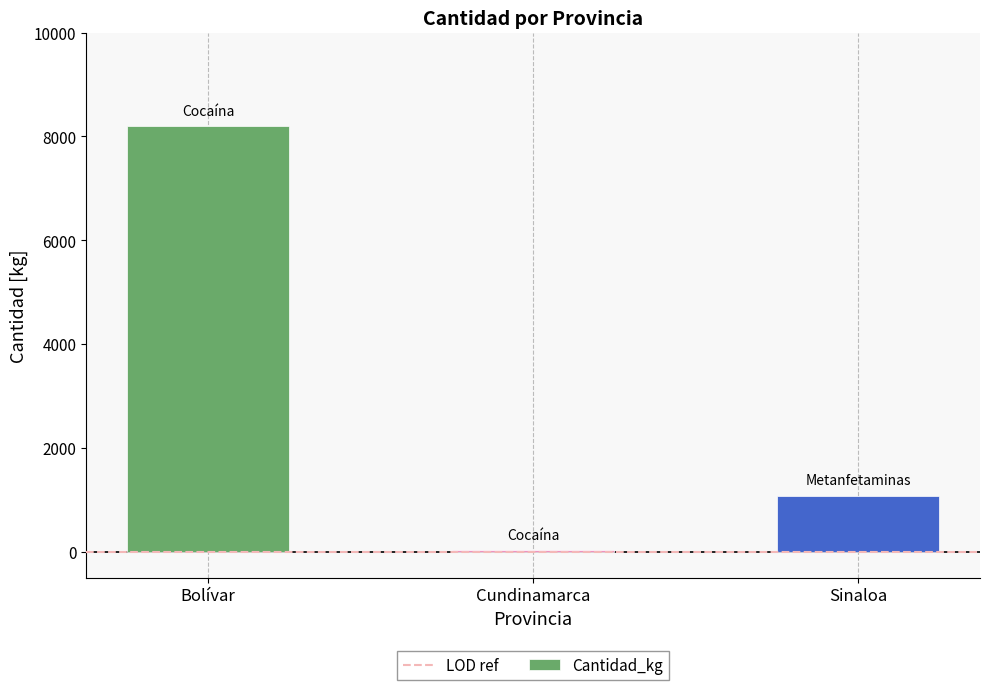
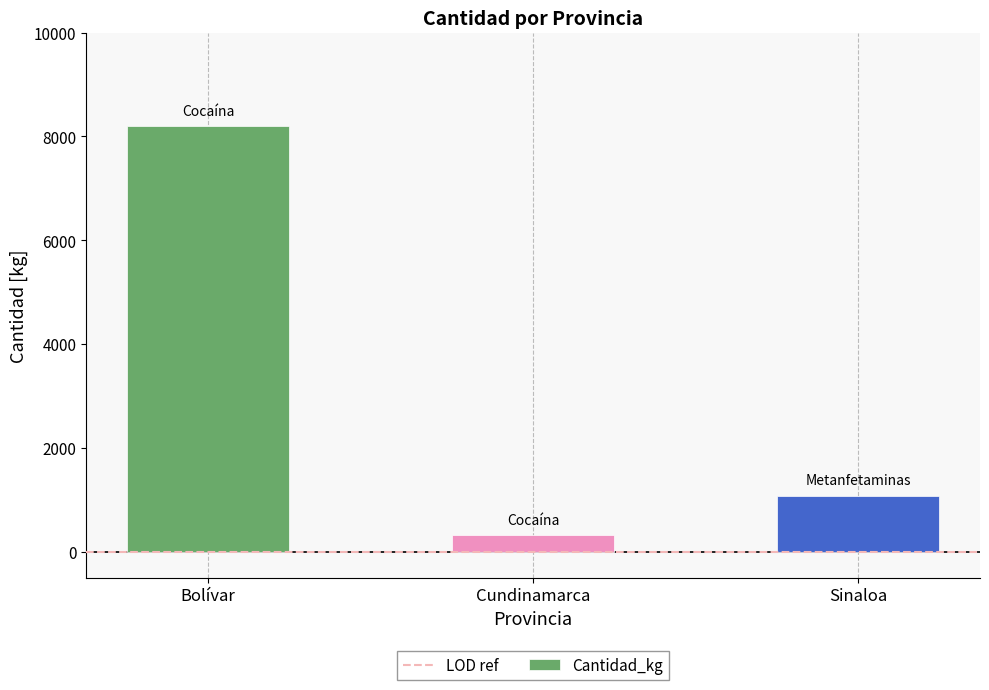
Cundinamarca: 0 -> 300
